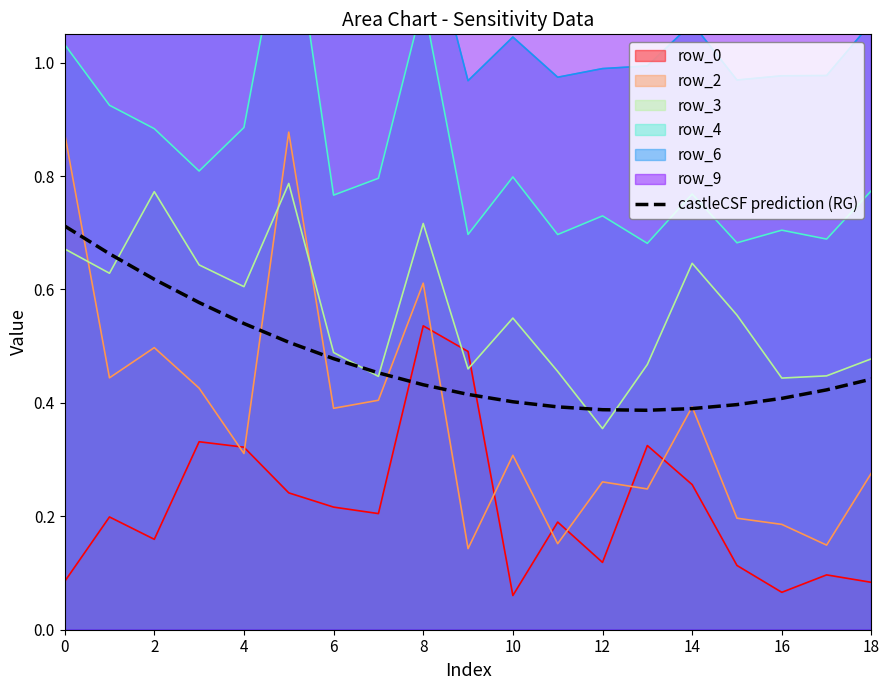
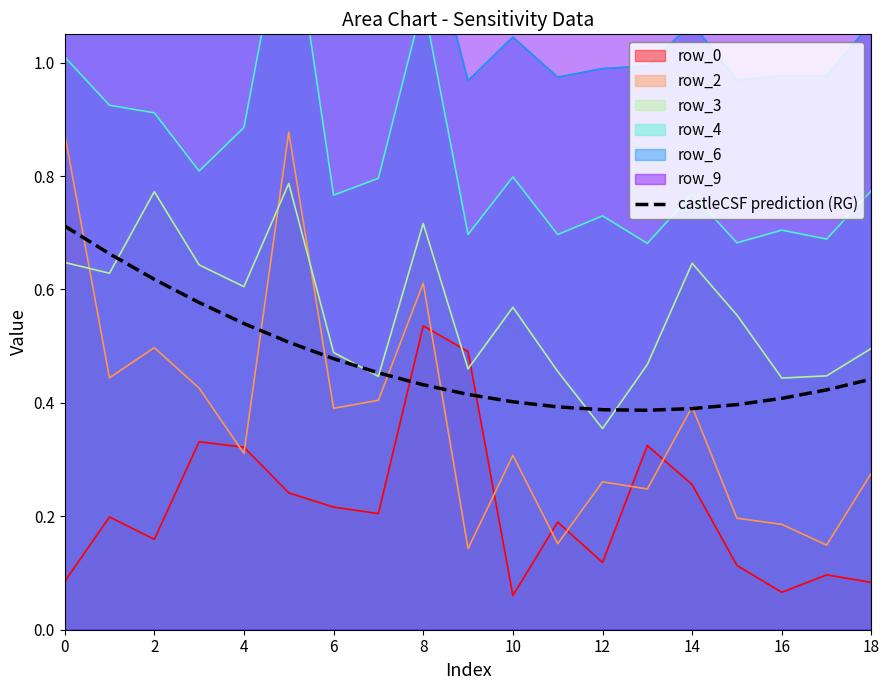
row_3, 0: 0.67 -> 0.65
row_4, 0: 1.03 -> 1.01
row_4, 2: 0.88 -> 0.91
row_3, 10: 0.55 -> 0.57
row_3, 18: 0.48 -> 0.50
